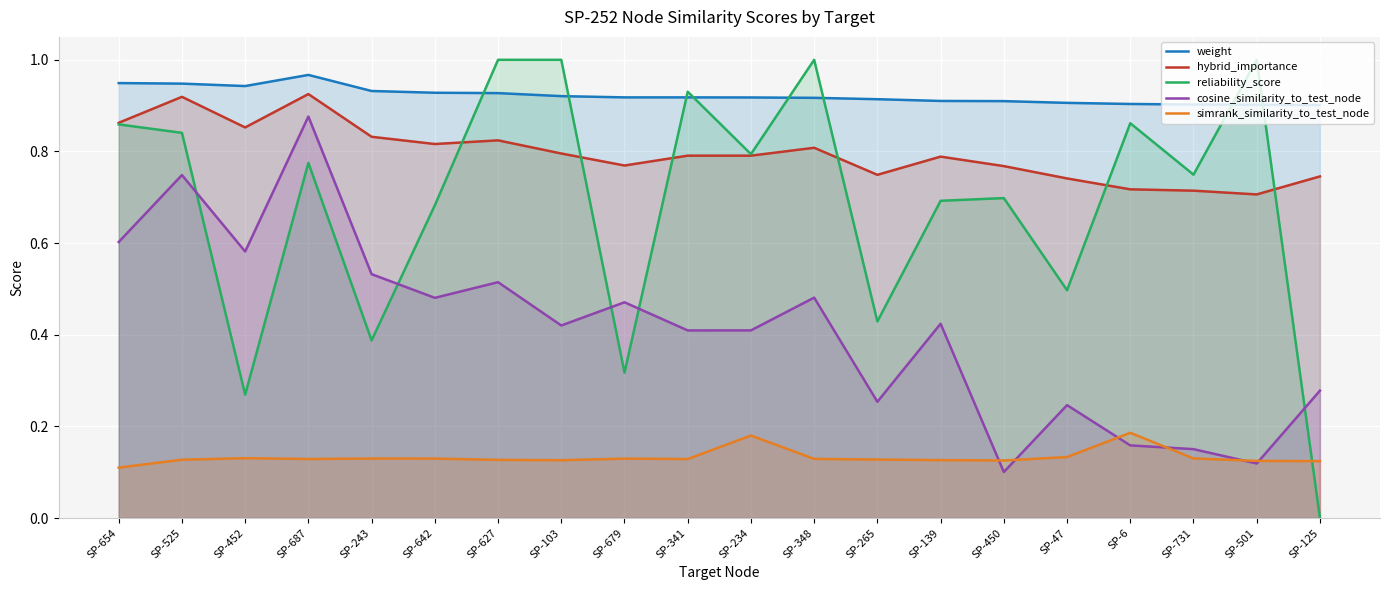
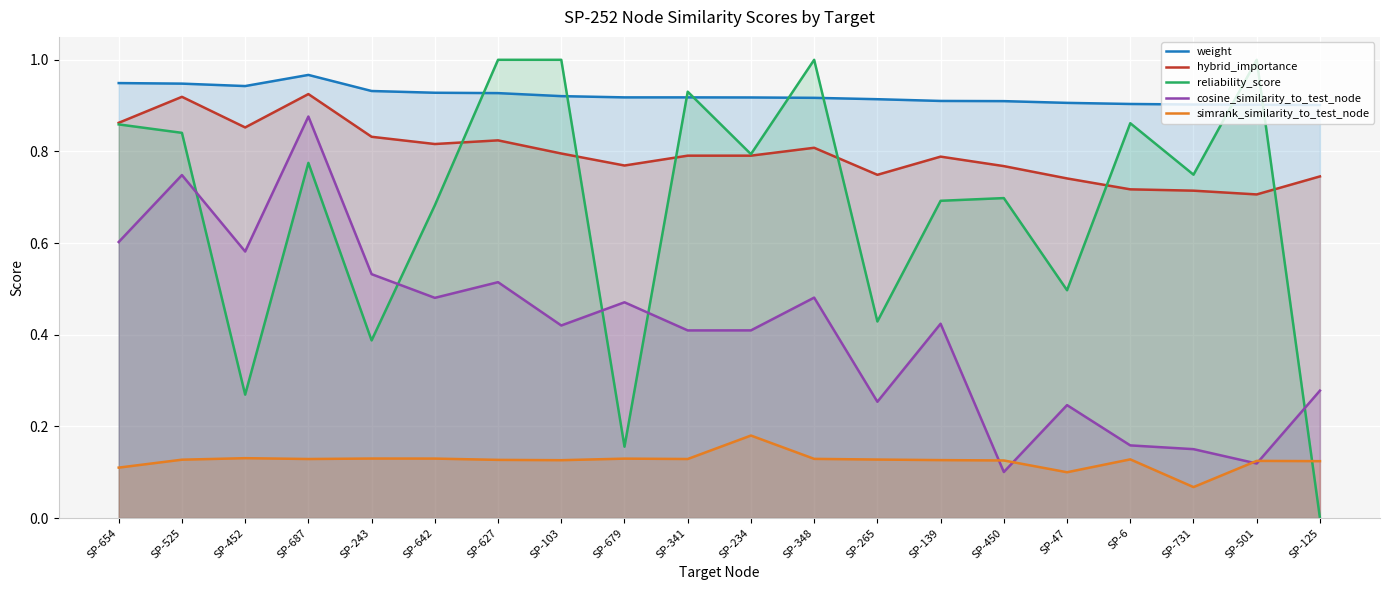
reliability_score, SP-679: 0.32 -> 0.16
simrank_similarity_to_test_node, SP-47: 0.13 -> 0.10
simrank_similarity_to_test_node, SP-6: 0.19 -> 0.13
simrank_similarity_to_test_node, SP-731: 0.13 -> 0.07
